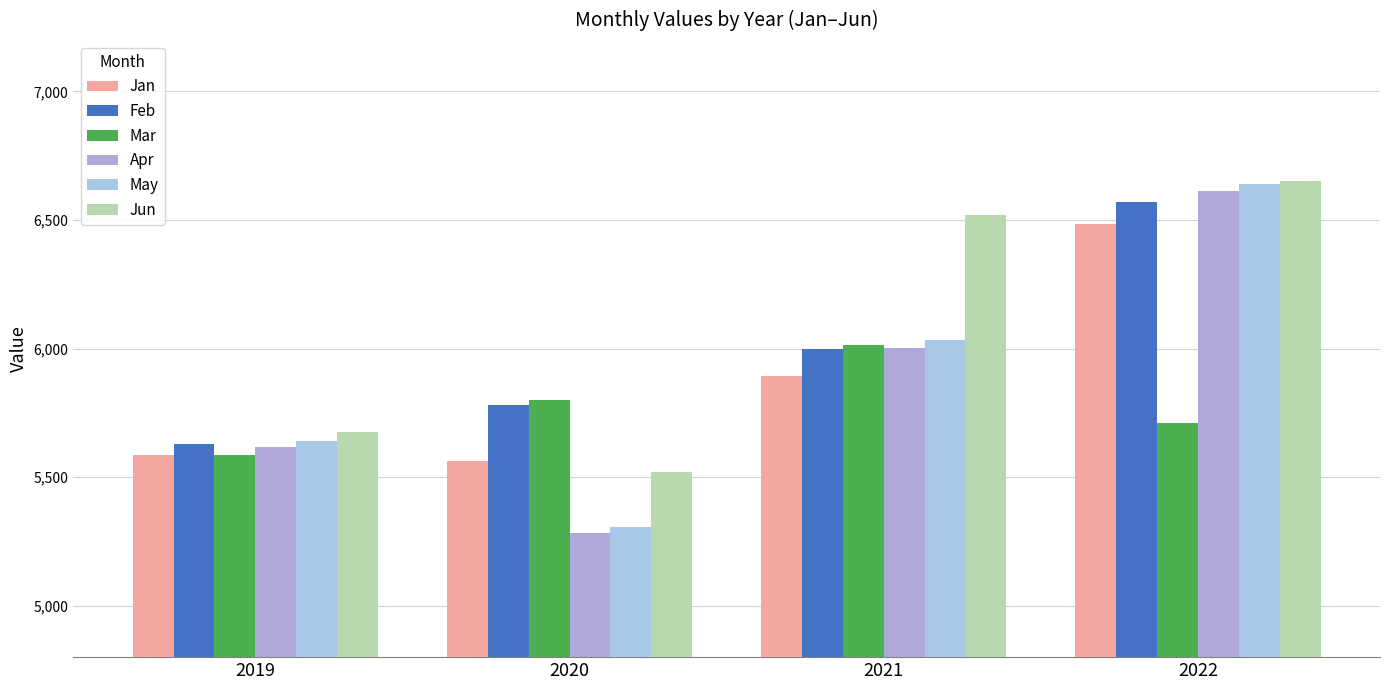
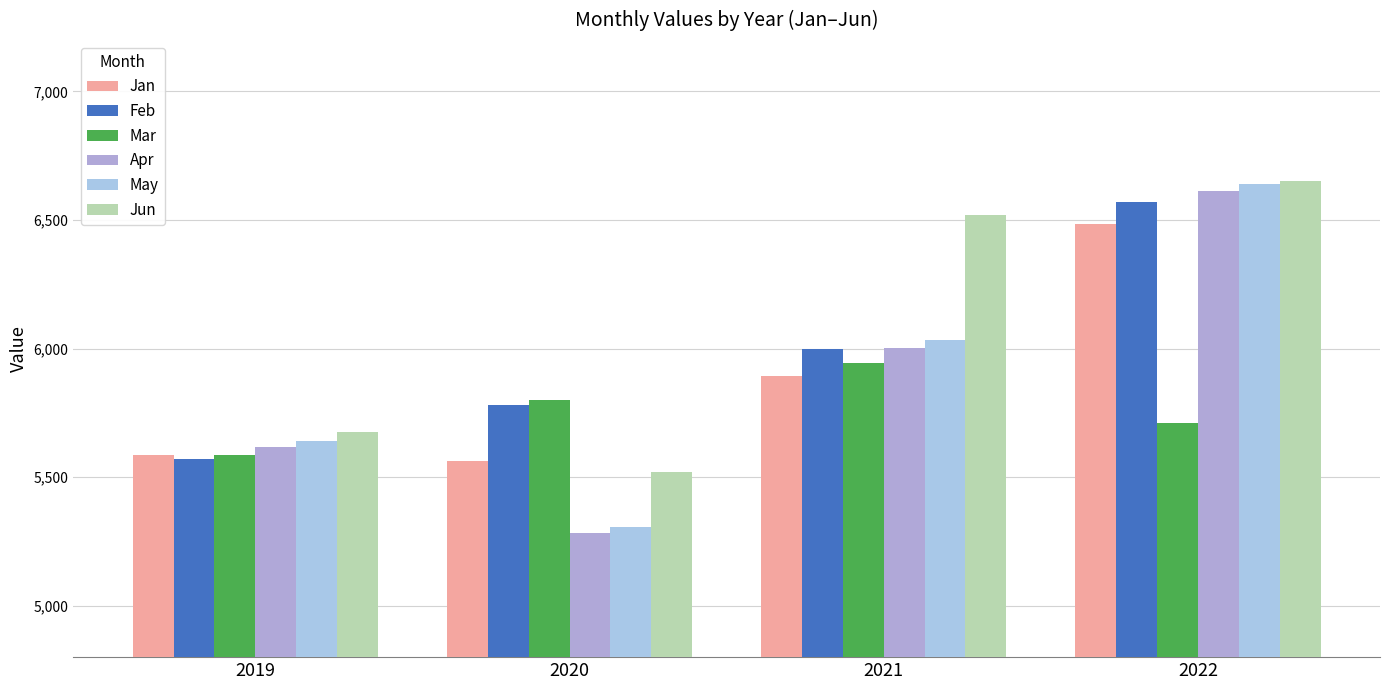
Feb, 2019: 5,630 -> 5,570
Mar, 2021: 6,010 -> 5,950
